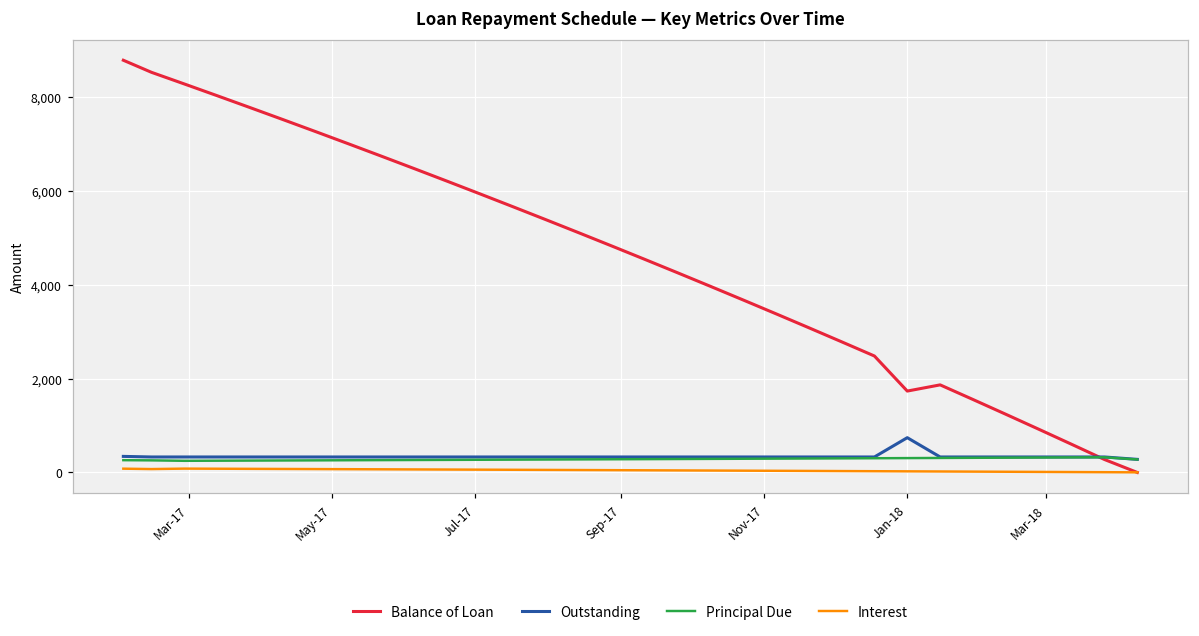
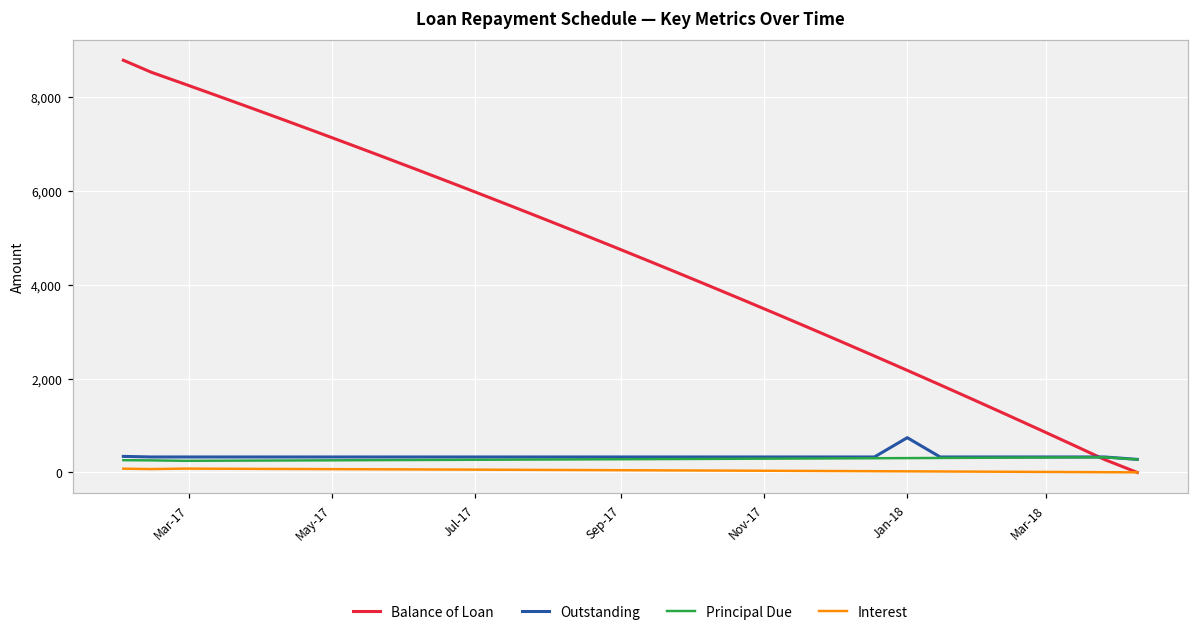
Balance of Loan, Jan-18: 1,700 -> 2,200
